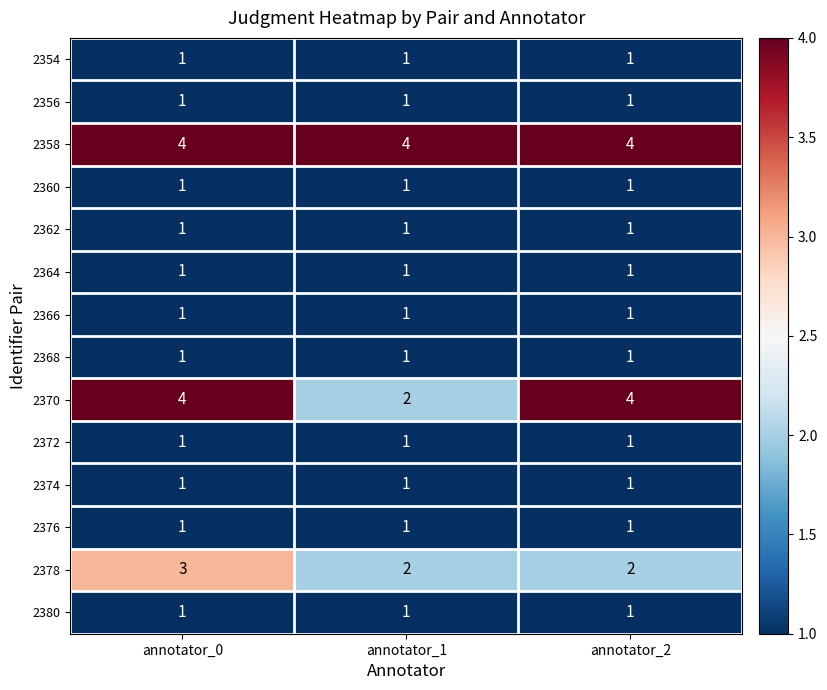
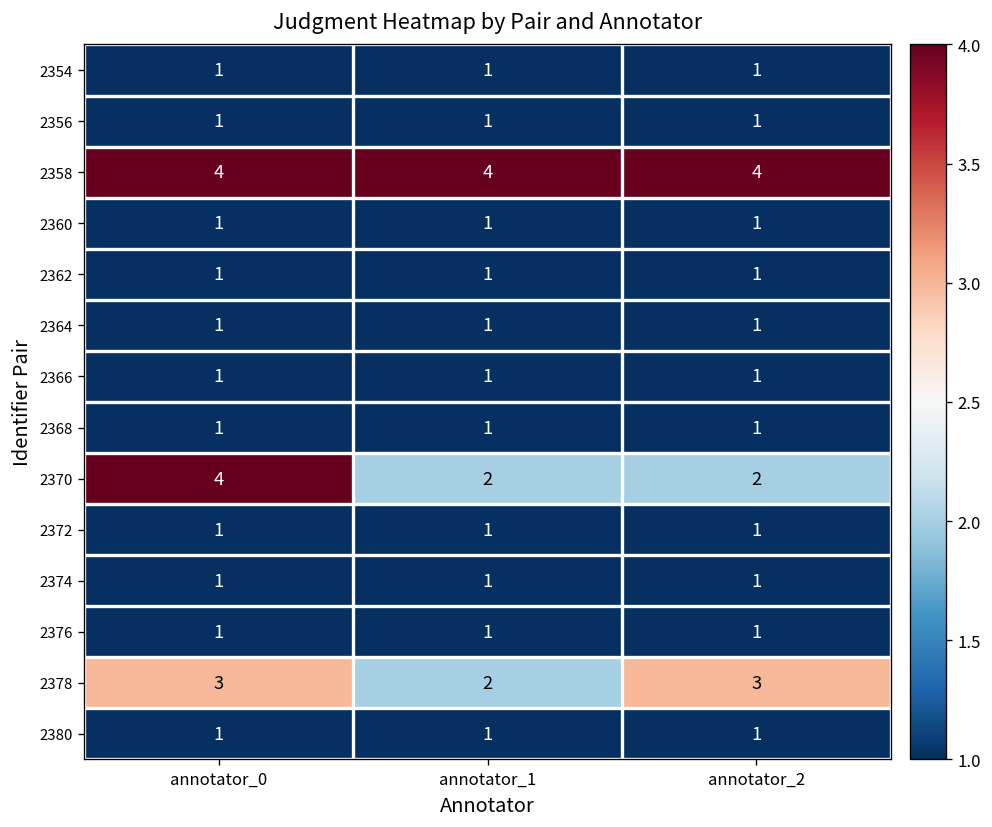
2370, annotator_2: 4 -> 2
2378, annotator_2: 2 -> 3
